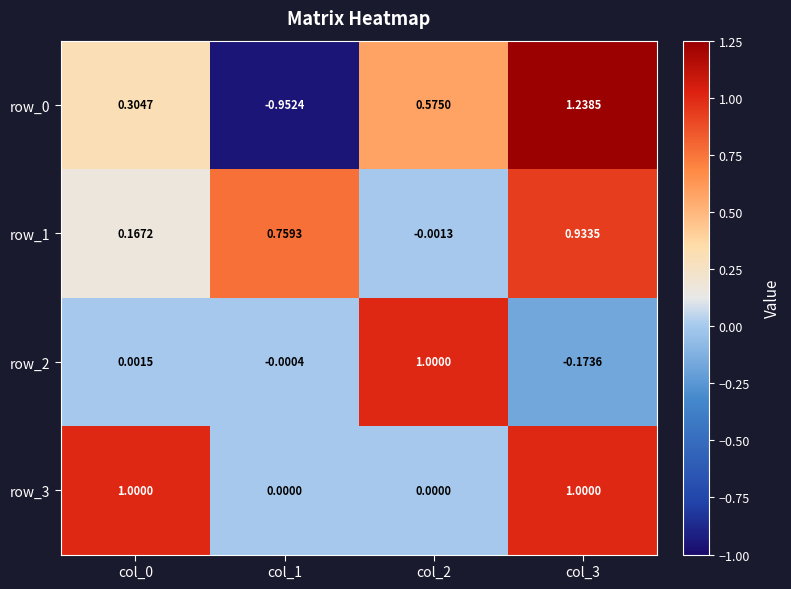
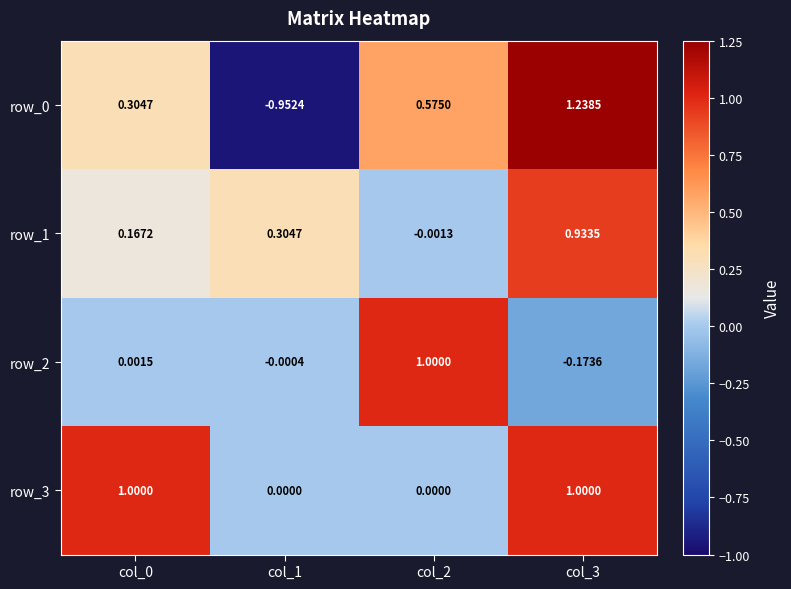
row_1, col_1: 0.7593 -> 0.3047
